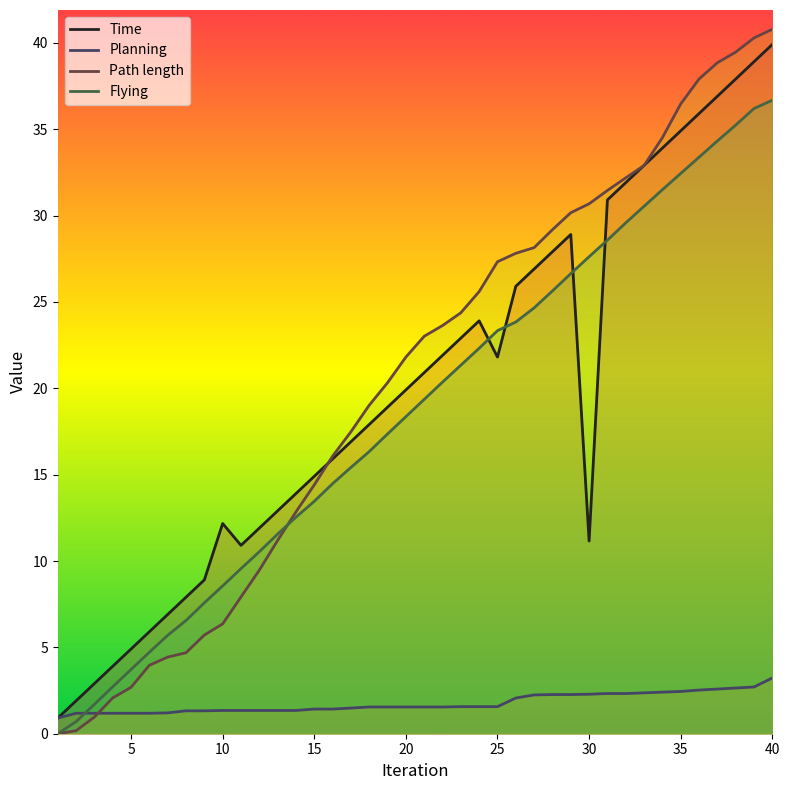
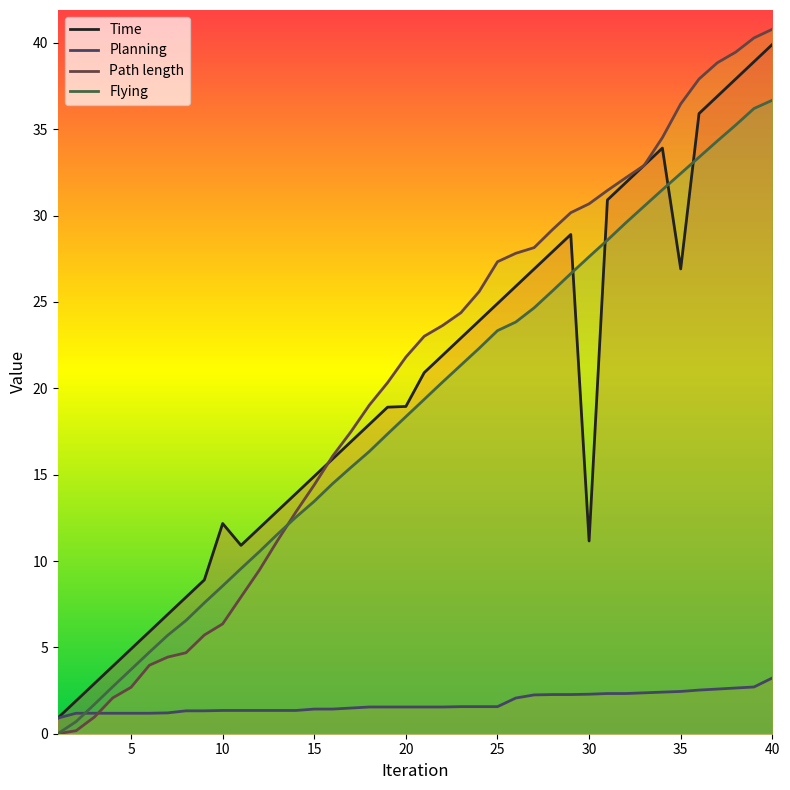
Time, 20: 19.9 -> 18.9
Time, 25: 21.8 -> 24.9
Time, 35: 34.9 -> 26.9
